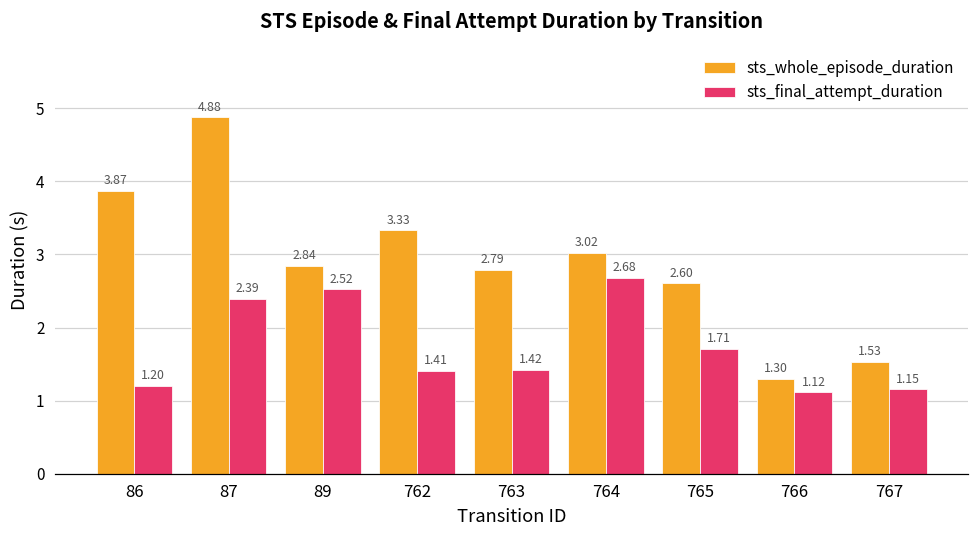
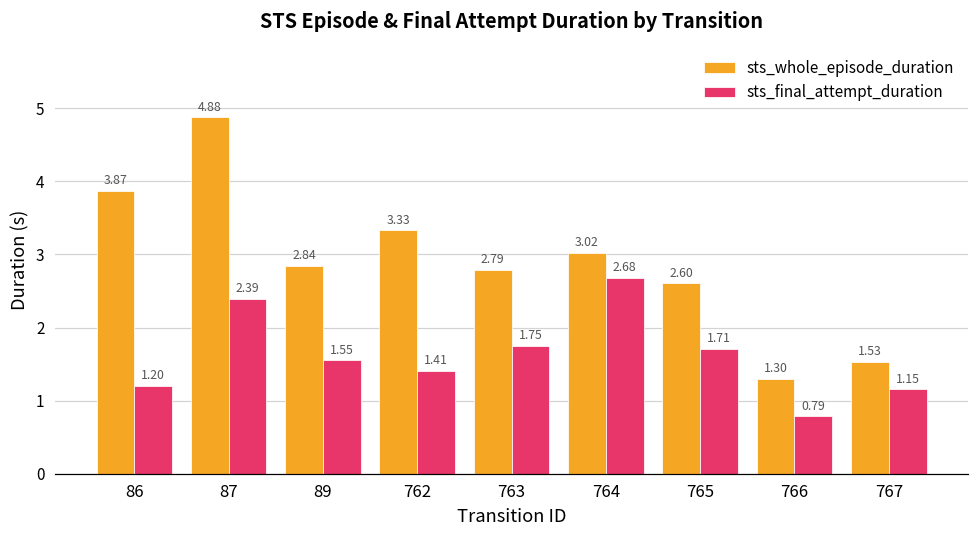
sts_final_attempt_duration, 89: 2.52 -> 1.55
sts_final_attempt_duration, 763: 1.42 -> 1.75
sts_final_attempt_duration, 766: 1.12 -> 0.79
